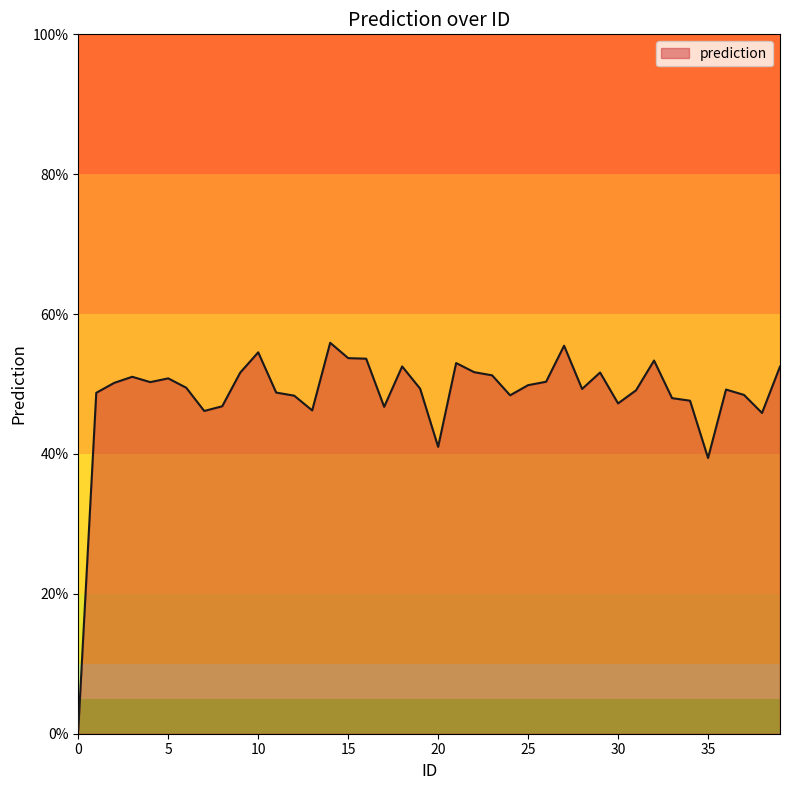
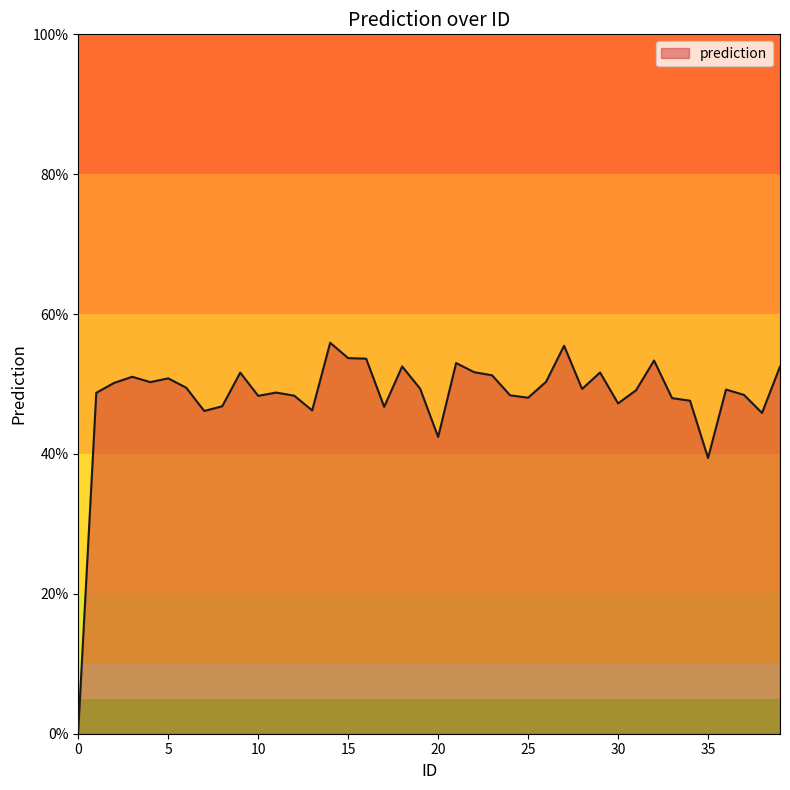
10: 55% -> 48%
20: 41% -> 42%
25: 50% -> 48%
